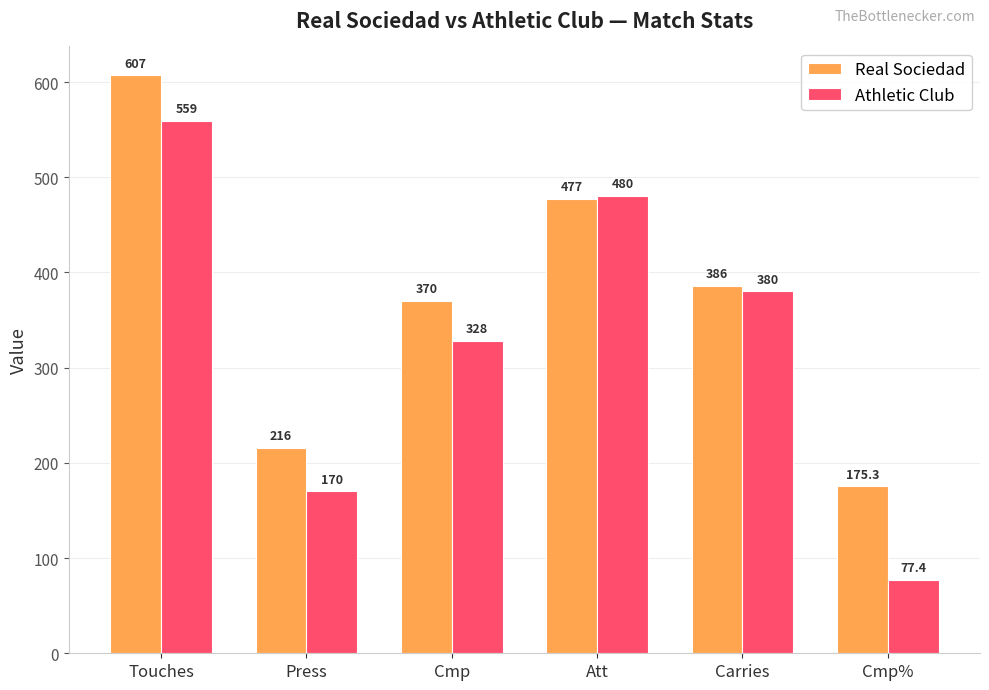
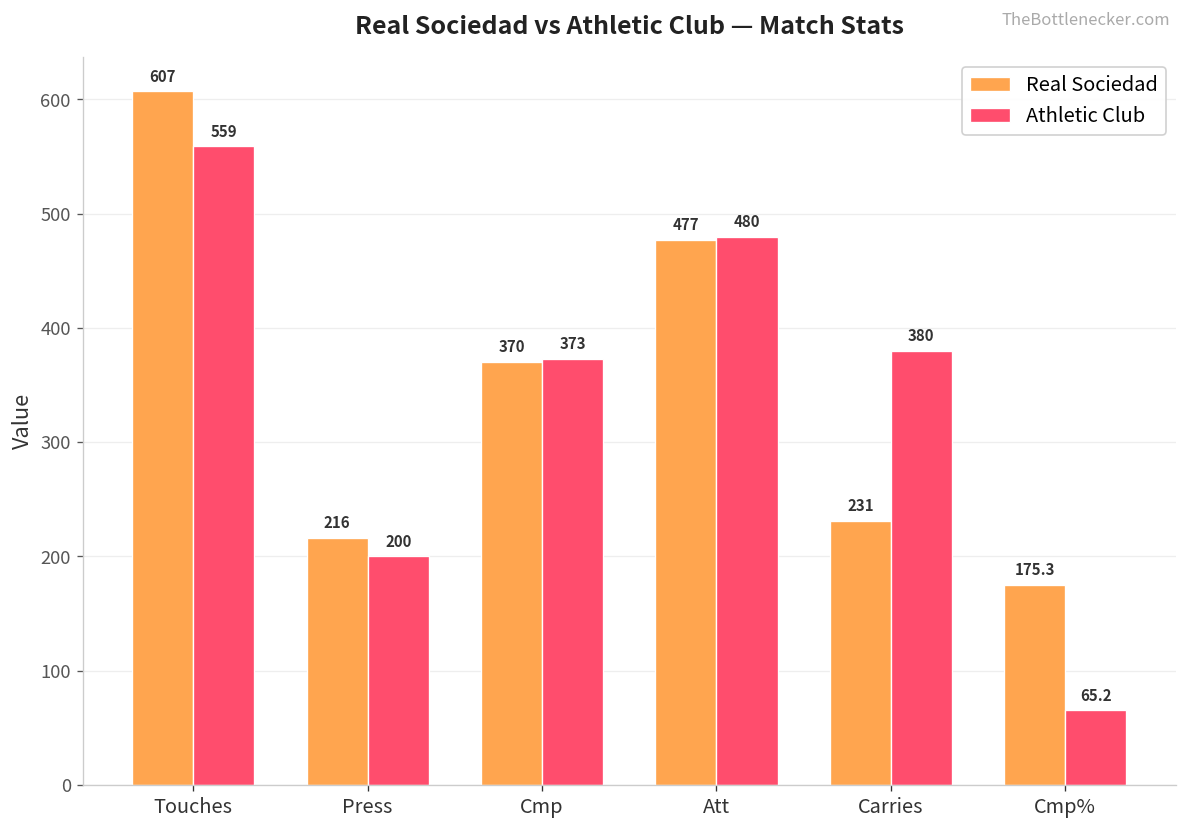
Athletic Club, Press: 170 -> 200
Athletic Club, Cmp: 328 -> 373
Real Sociedad, Carries: 386 -> 231
Athletic Club, Cmp%: 77.4 -> 65.2
